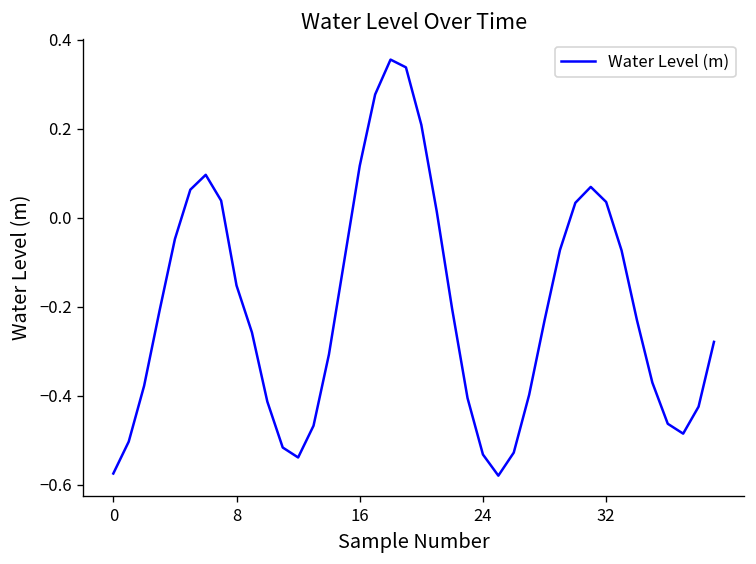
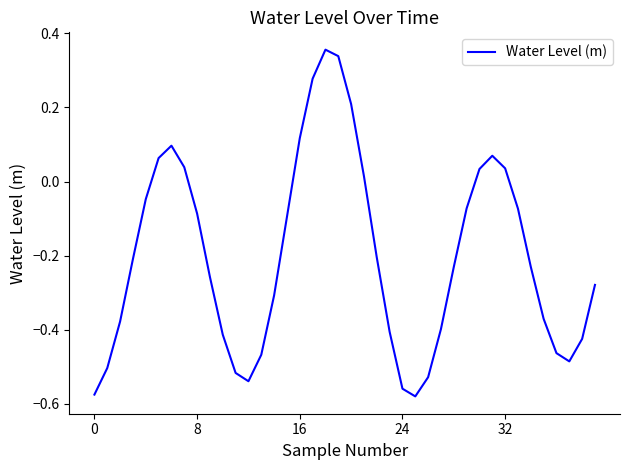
8: -0.15 -> -0.09
24: -0.53 -> -0.56
